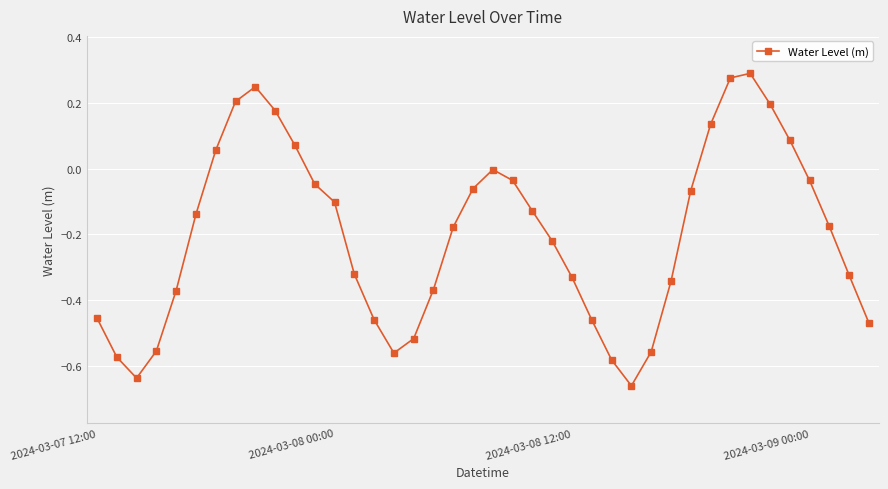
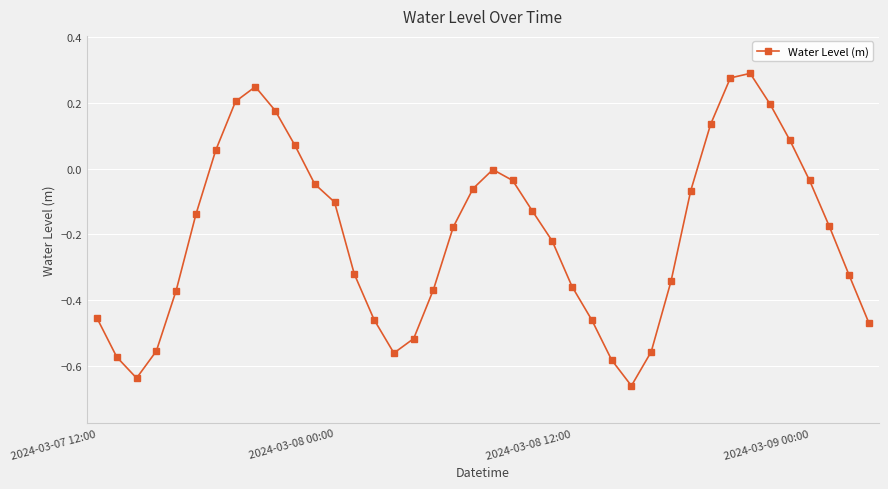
2024-03-08 12:00: -0.33 -> -0.36
